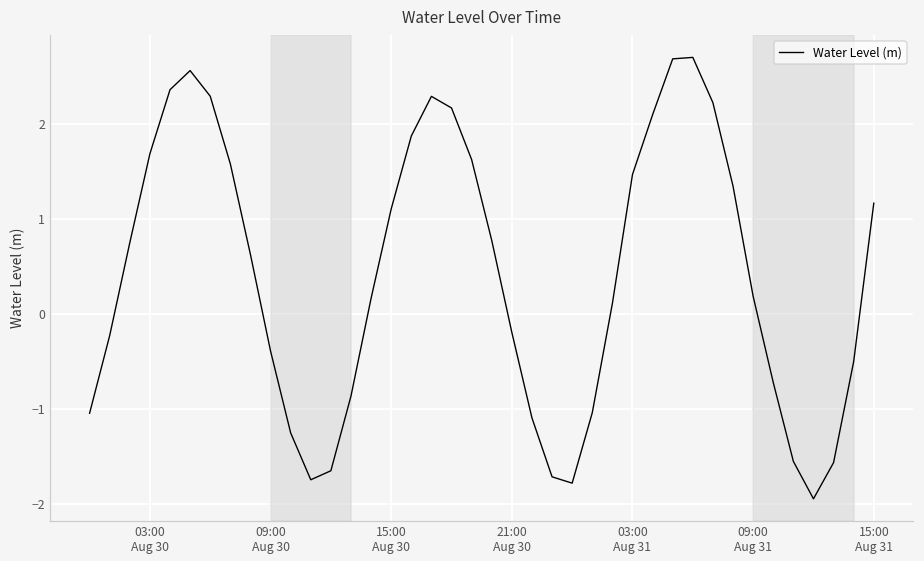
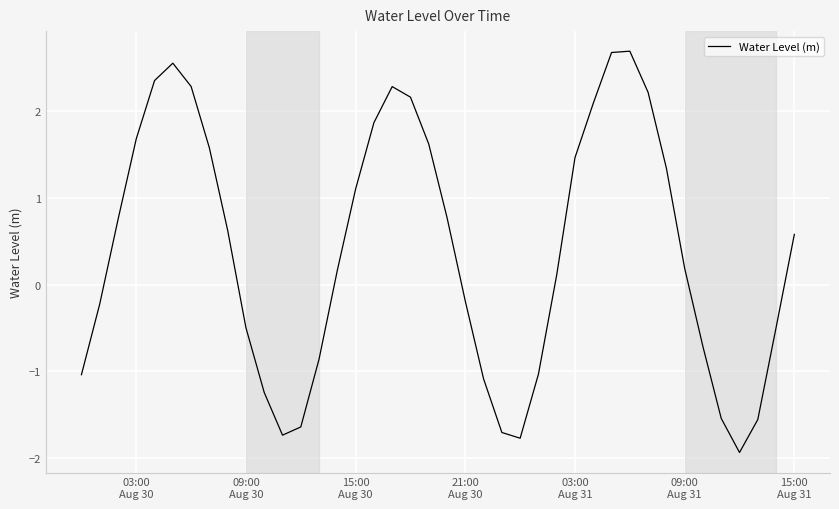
09:00 Aug 30: -0.4 -> -0.5
15:00 Aug 31: 1.2 -> 0.6
